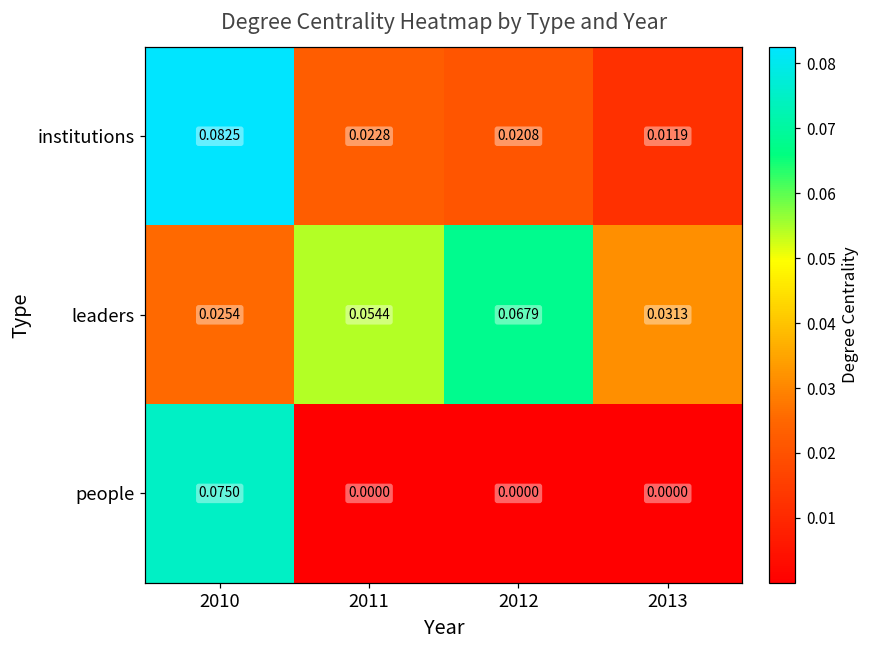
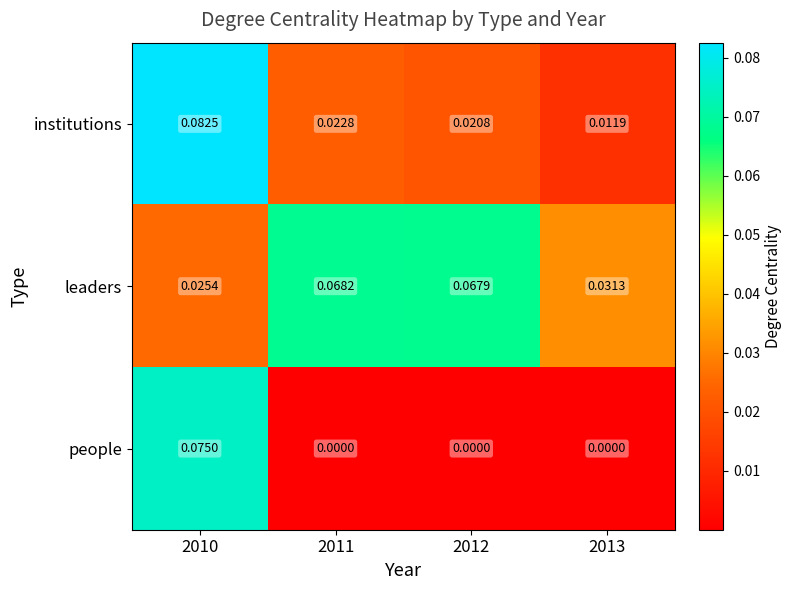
leaders, 2011: 0.0544 -> 0.0682
